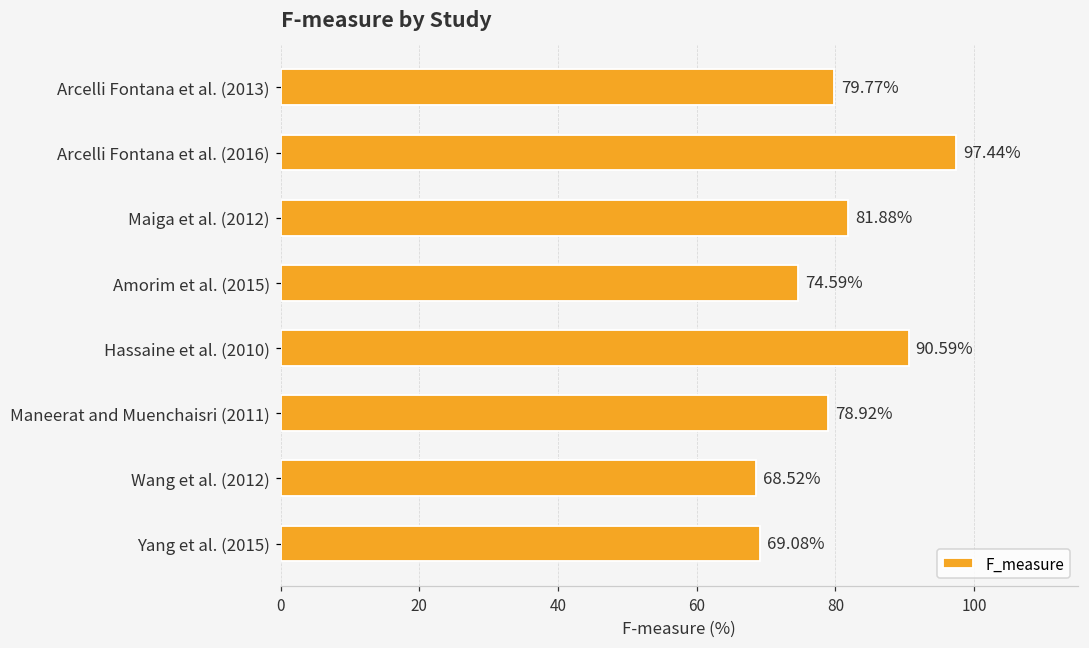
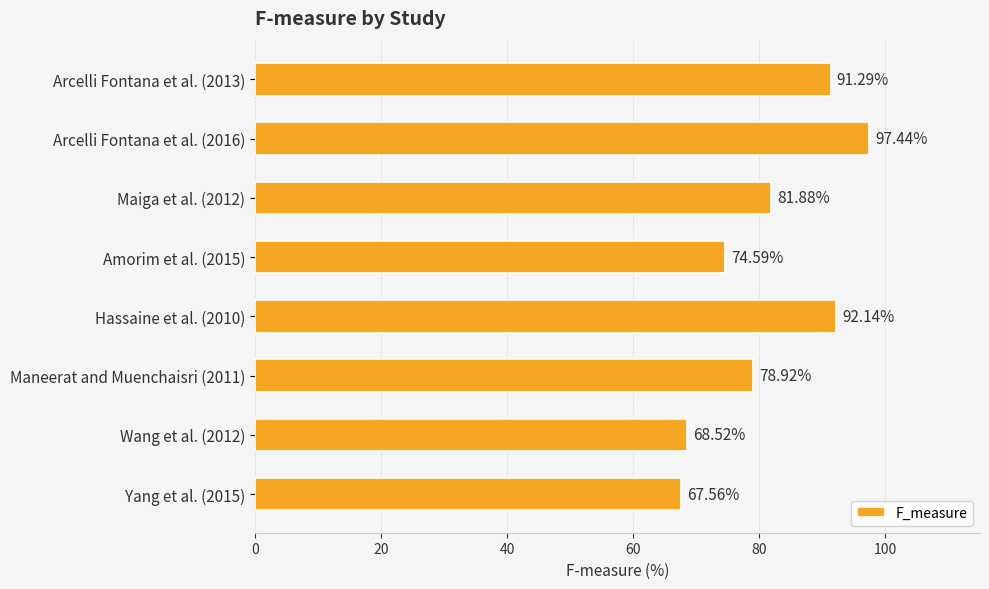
Arcelli Fontana et al. (2013): 79.77% -> 91.29%
Hassaine et al. (2010): 90.59% -> 92.14%
Yang et al. (2015): 69.08% -> 67.56%
